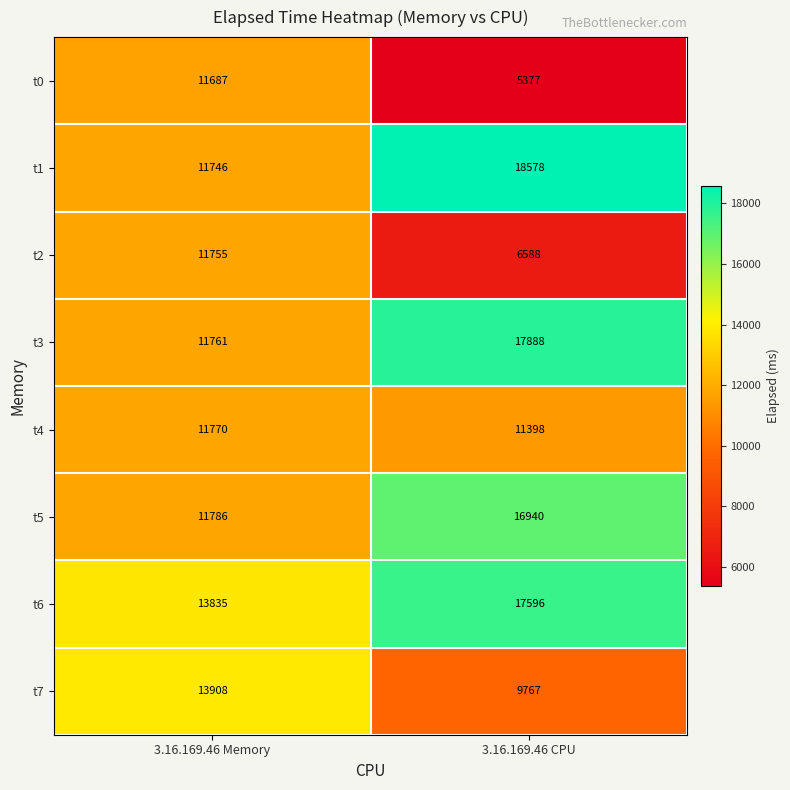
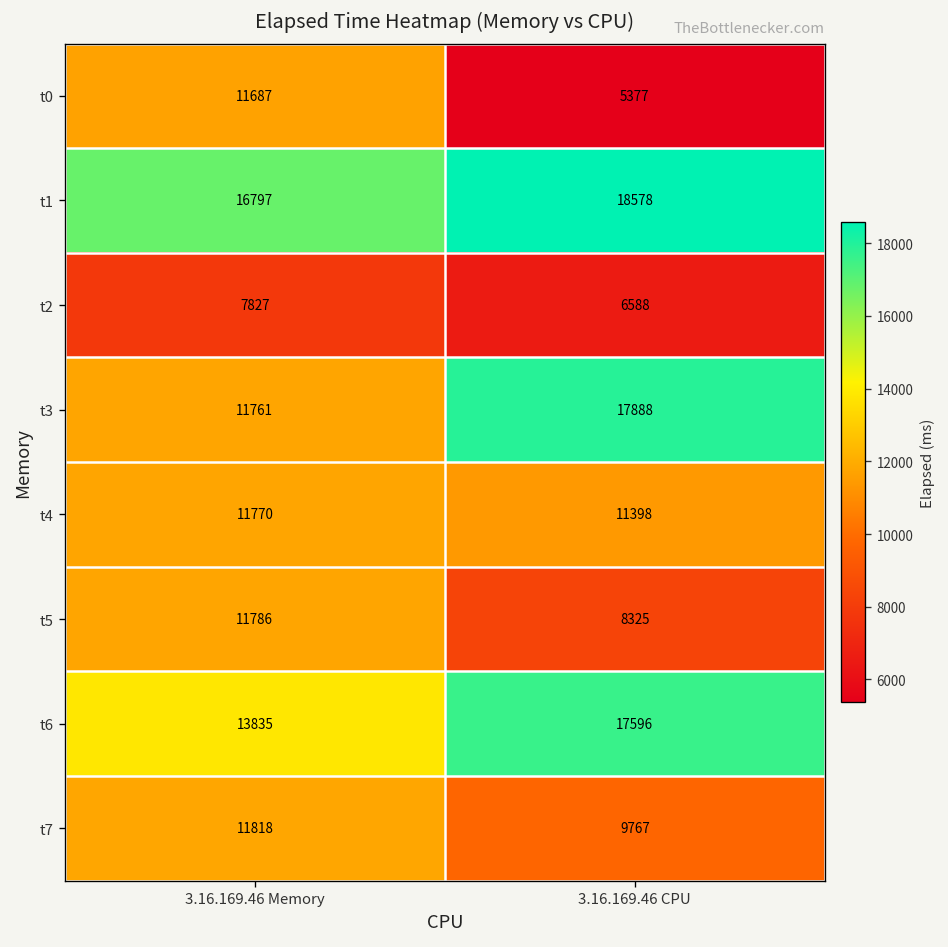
t1, 3.16.169.46 Memory: 11746 -> 16797
t2, 3.16.169.46 Memory: 11755 -> 7827
t5, 3.16.169.46 CPU: 16940 -> 8325
t7, 3.16.169.46 Memory: 13908 -> 11818
